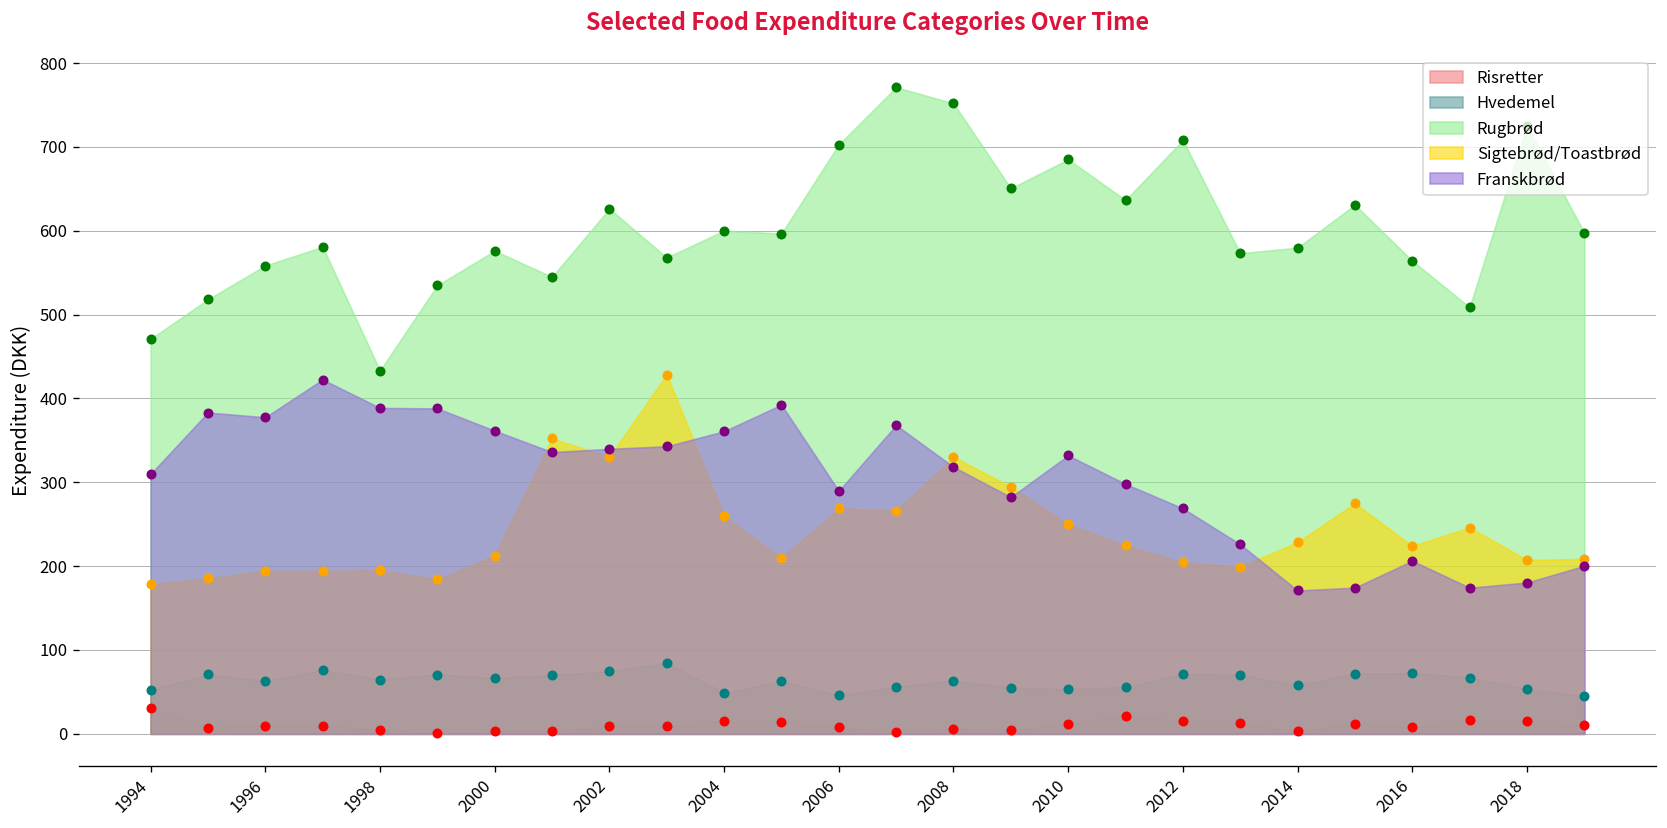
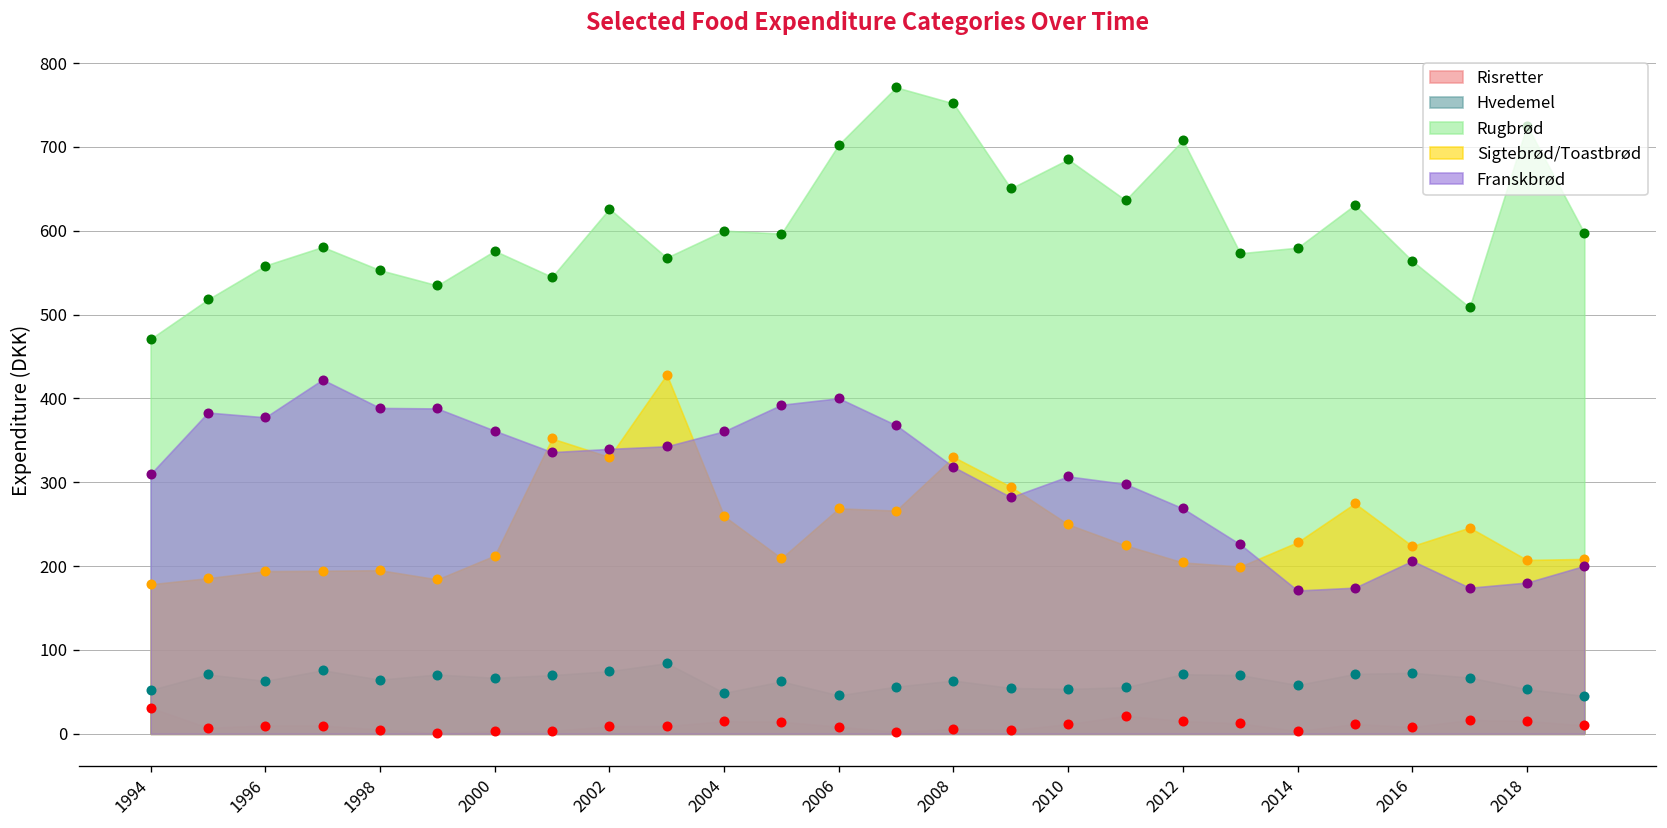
Rugbrød, 1998: 430 -> 550
Franskbrød, 2006: 290 -> 400
Franskbrød, 2010: 330 -> 310
